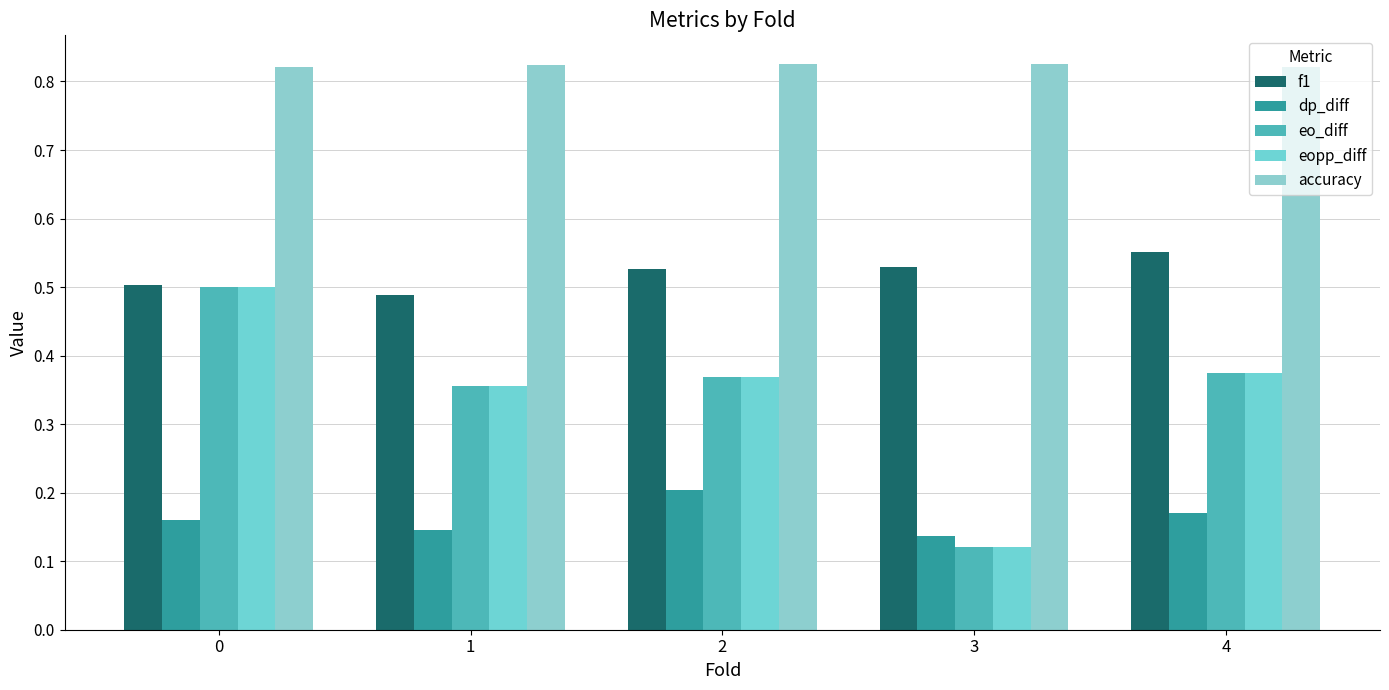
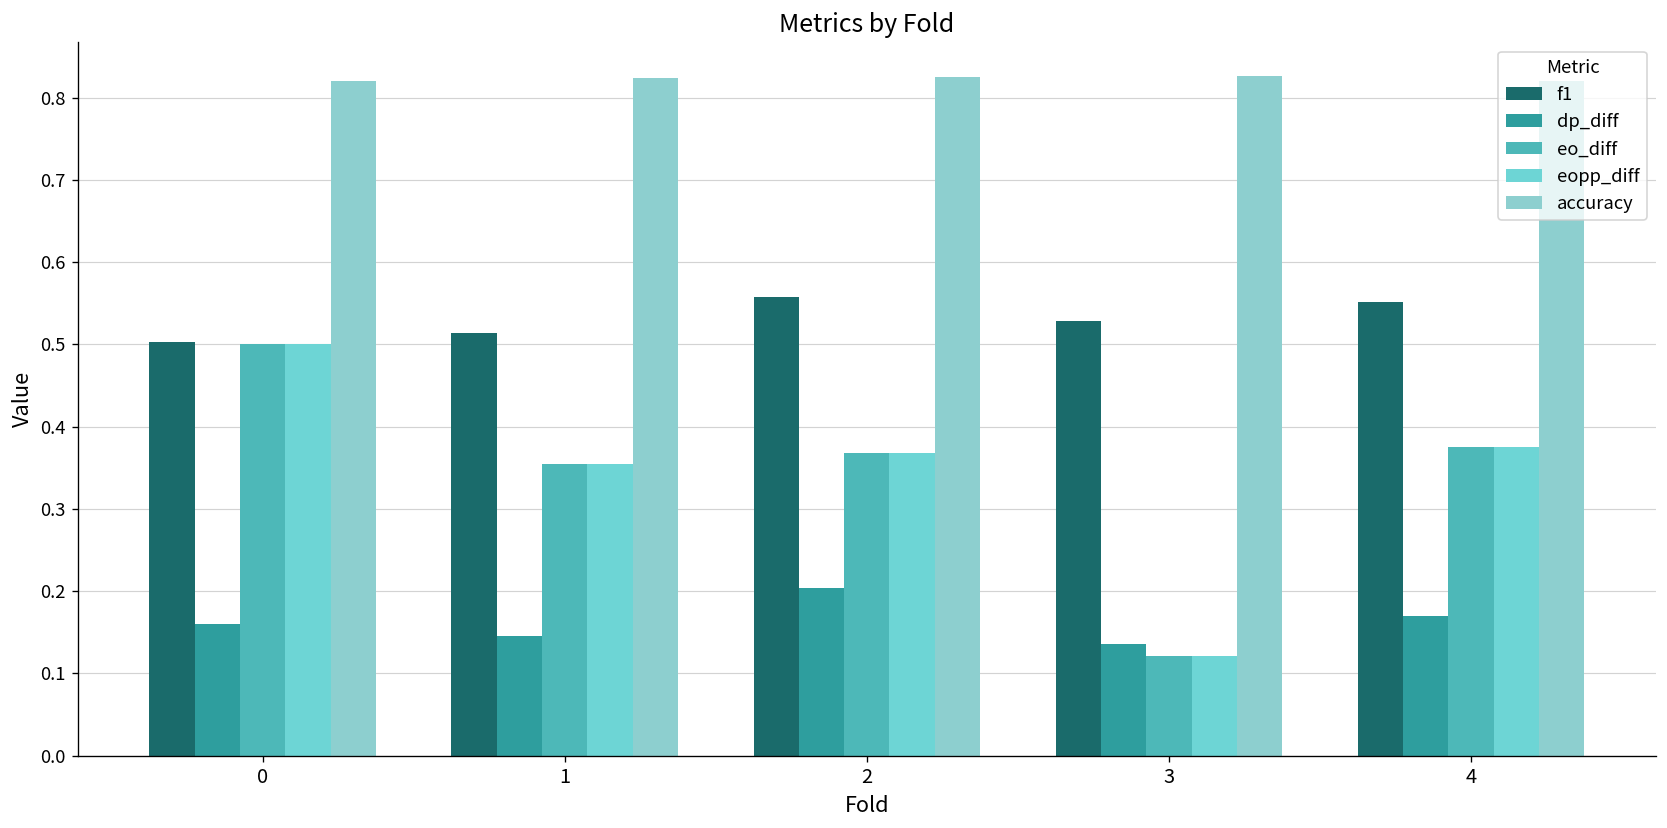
f1, 1: 0.49 -> 0.51
f1, 2: 0.53 -> 0.56
